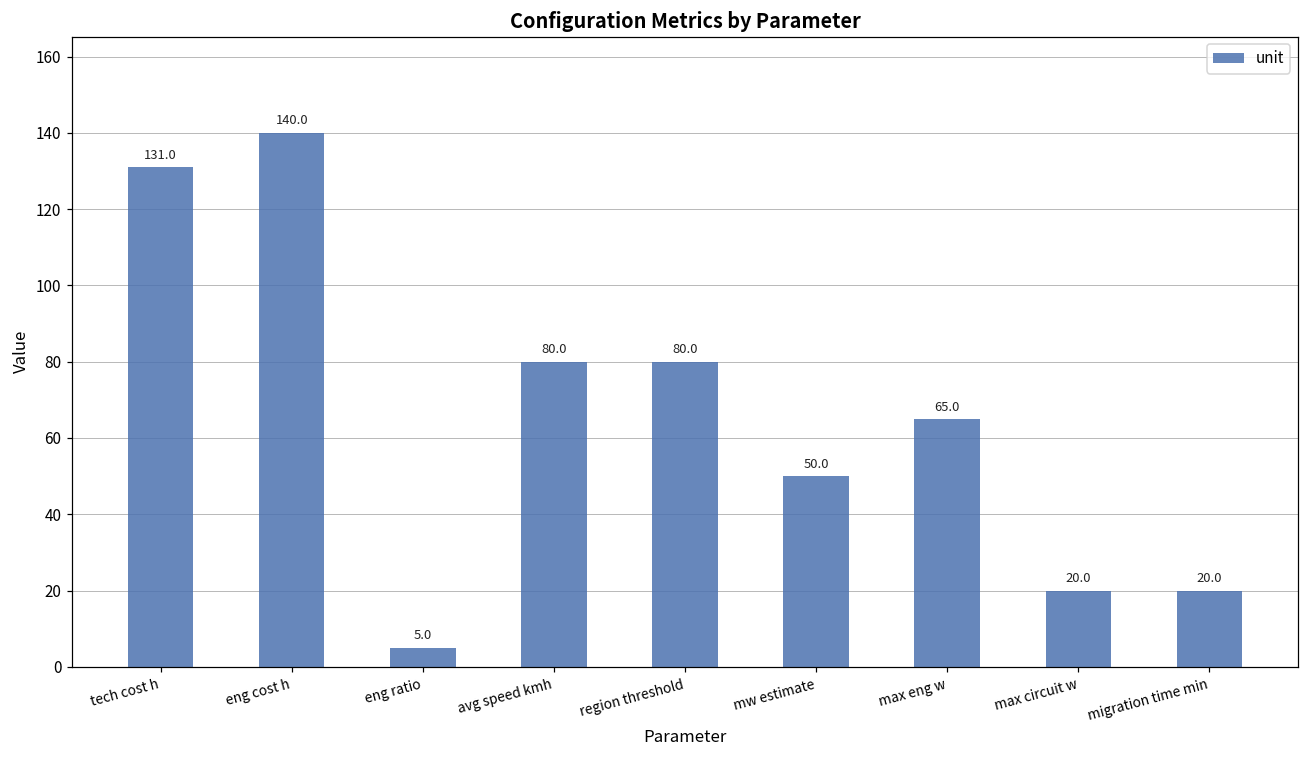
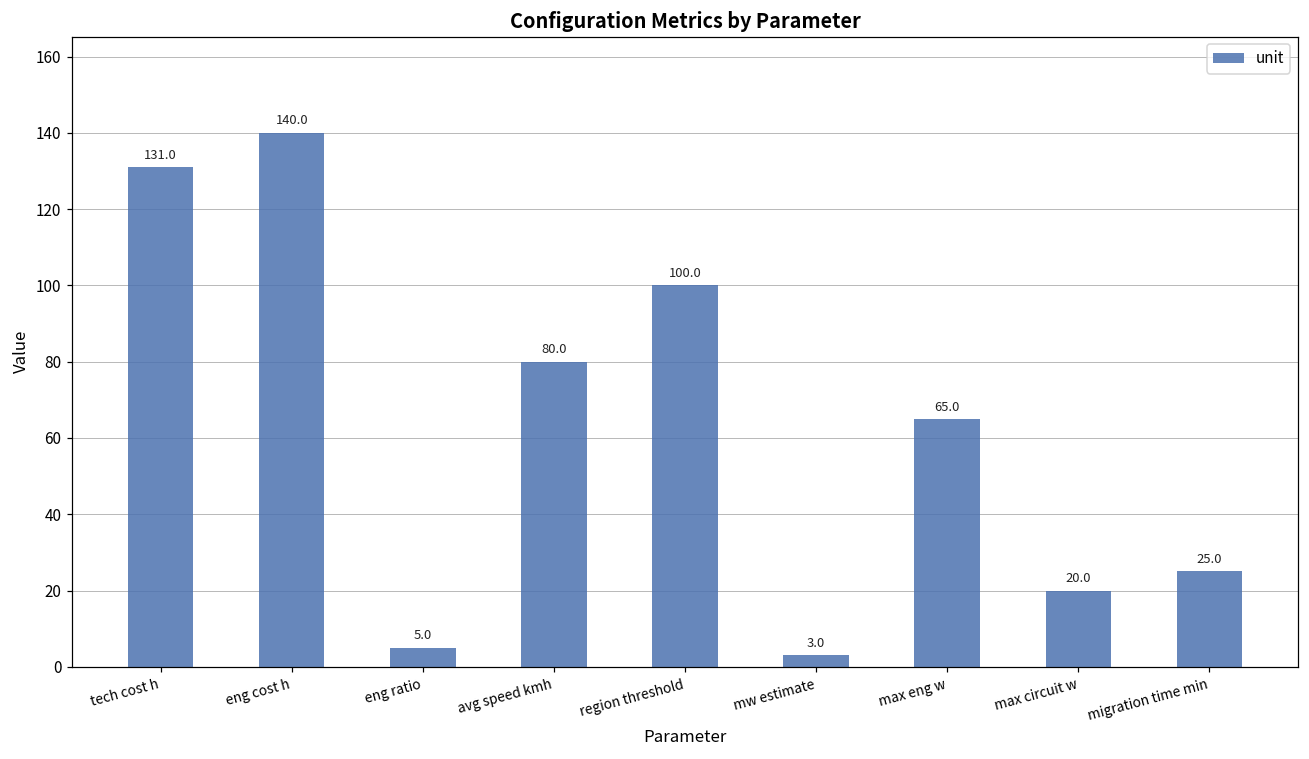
region threshold: 80.0 -> 100.0
mw estimate: 50.0 -> 3.0
migration time min: 20.0 -> 25.0
